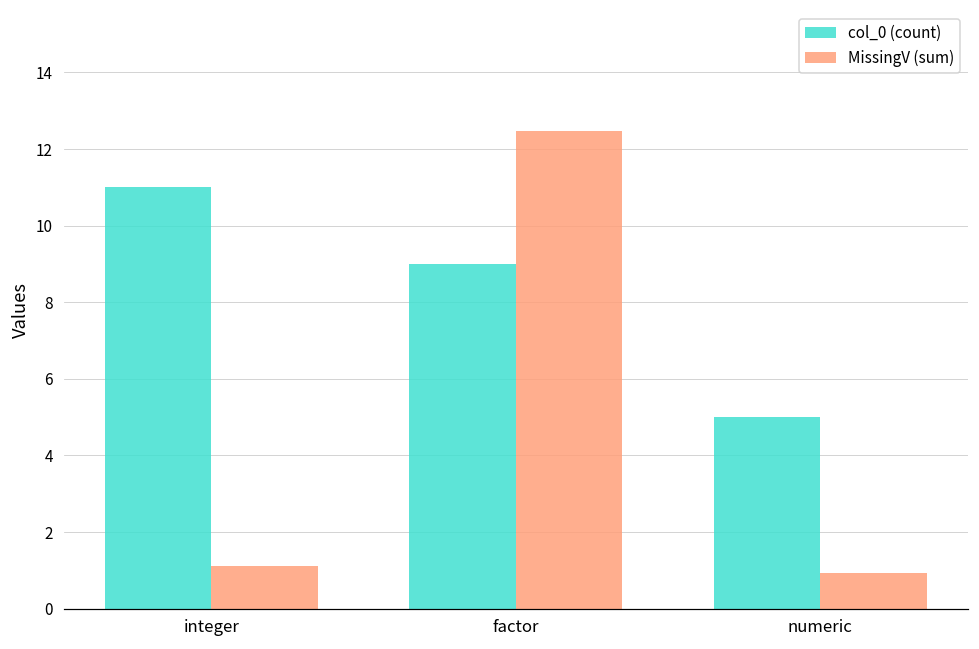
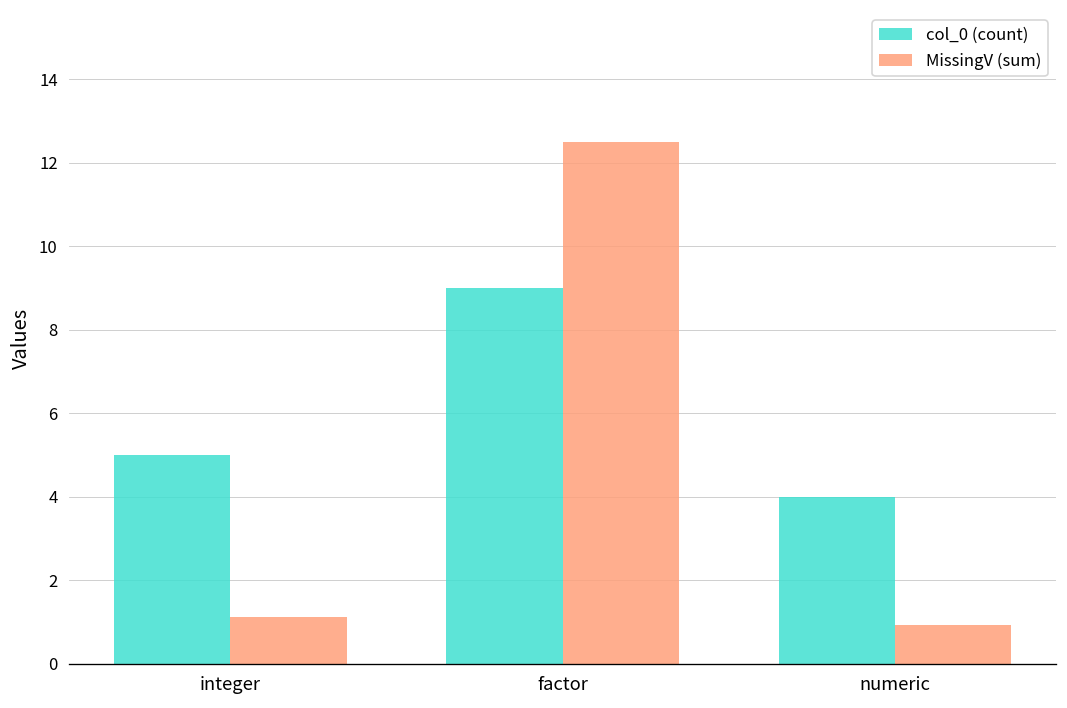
col_0 (count), integer: 11 -> 5
col_0 (count), numeric: 5 -> 4
